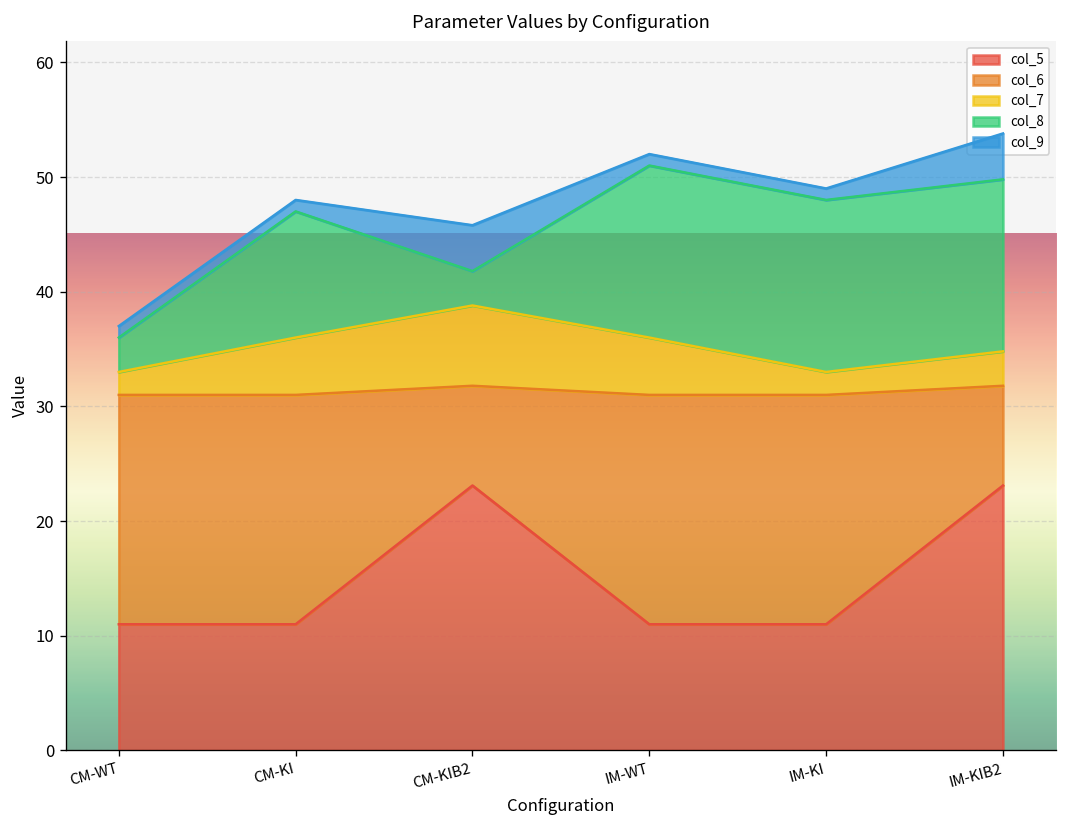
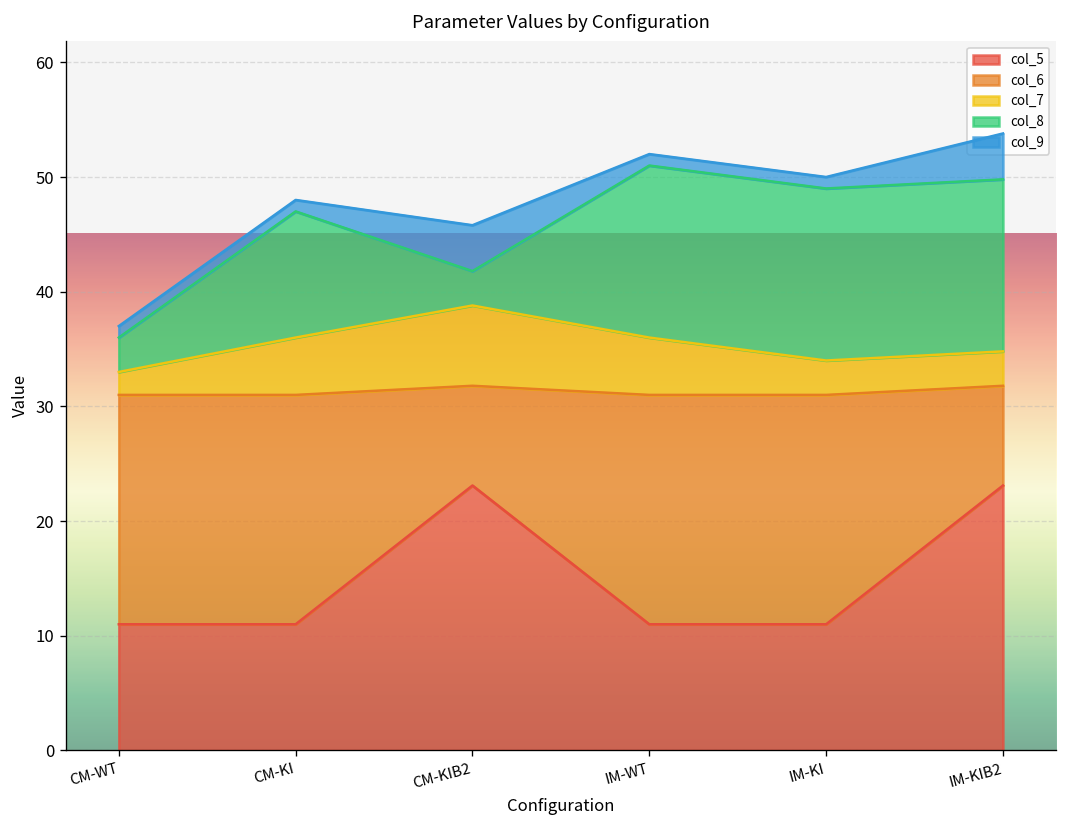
col_7, IM-KI: 2 -> 3
